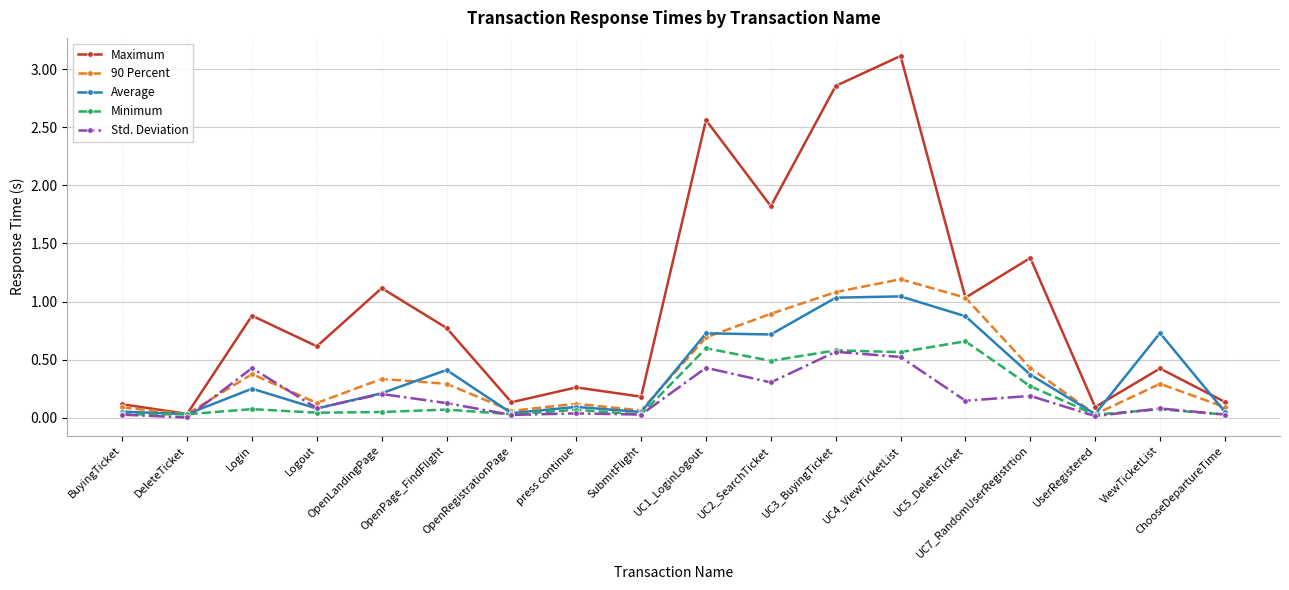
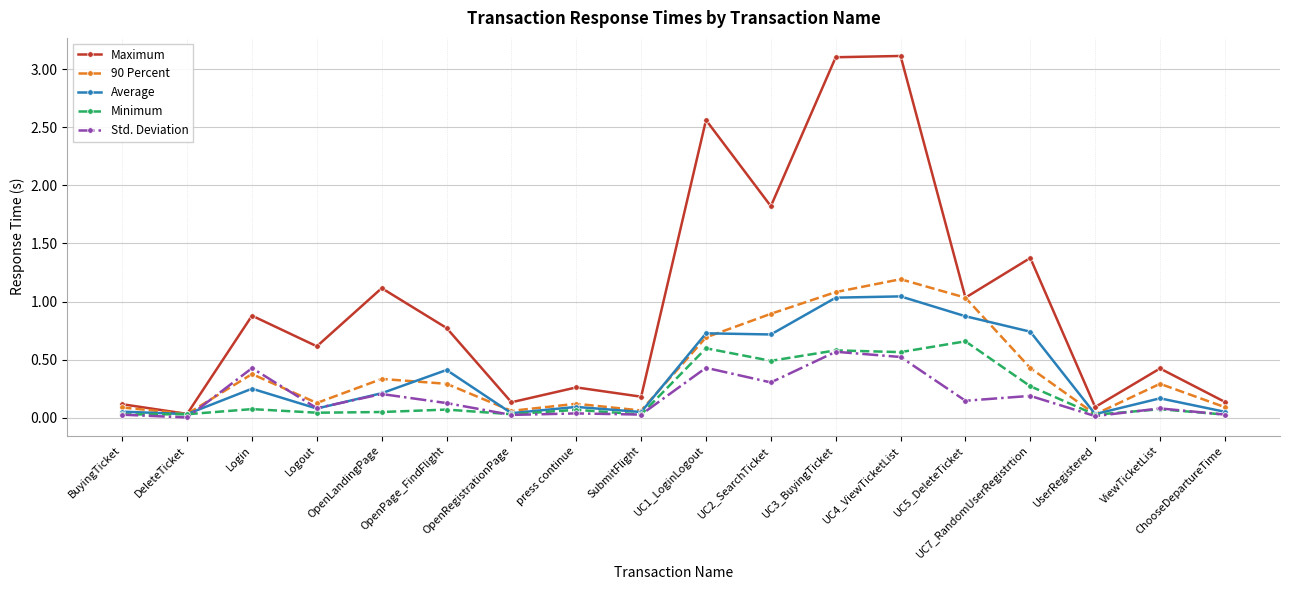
Maximum, UC3_BuyingTicket: 2.86 -> 3.10
Average, UC7_RandomUserRegistrtion: 0.37 -> 0.74
Average, ViewTicketList: 0.73 -> 0.17
